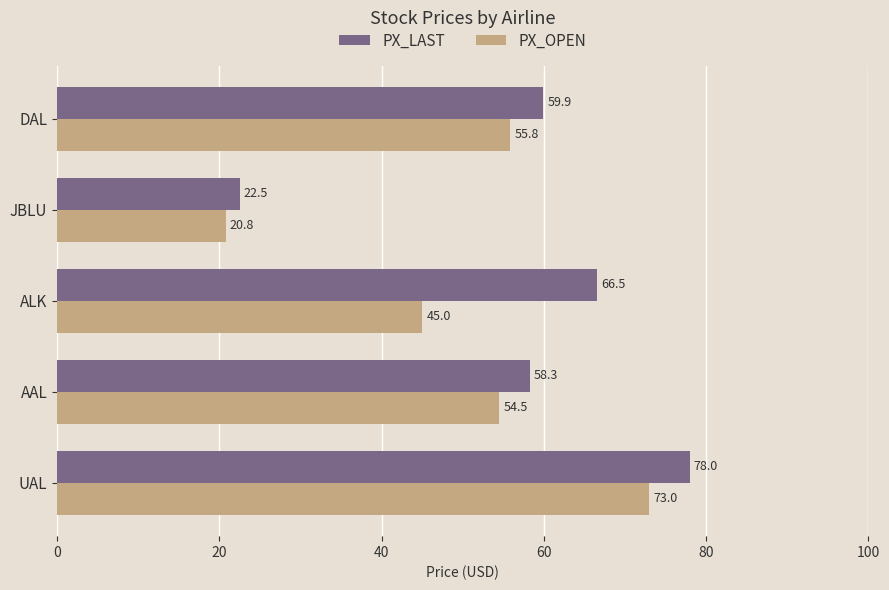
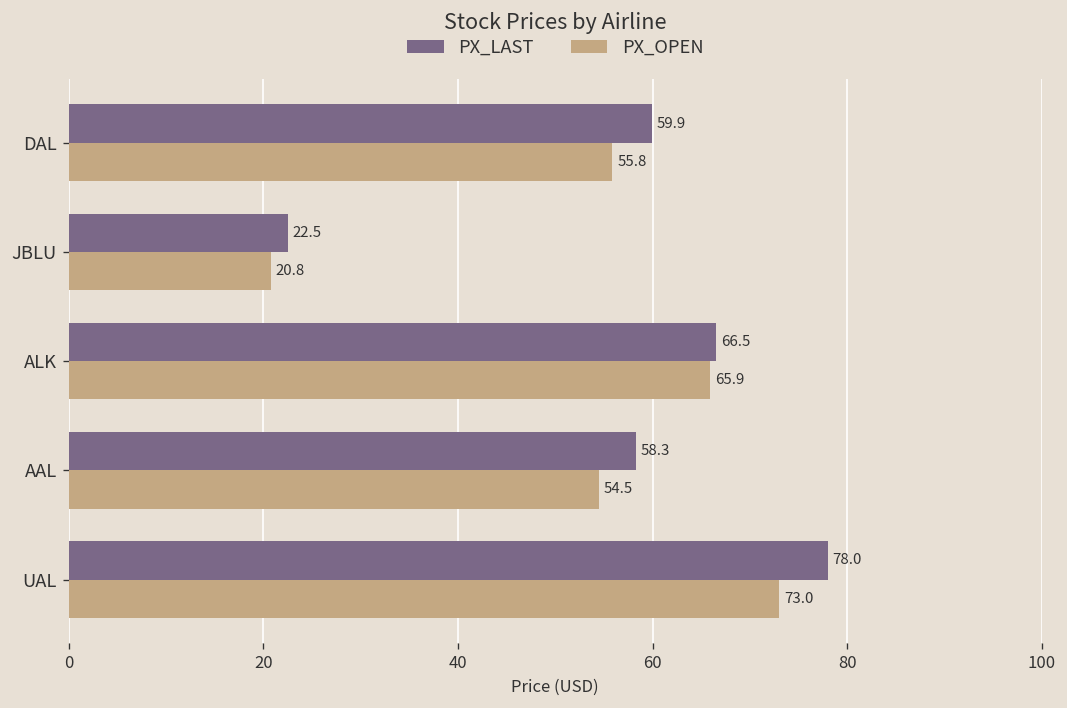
PX_OPEN, ALK: 45.0 -> 65.9
